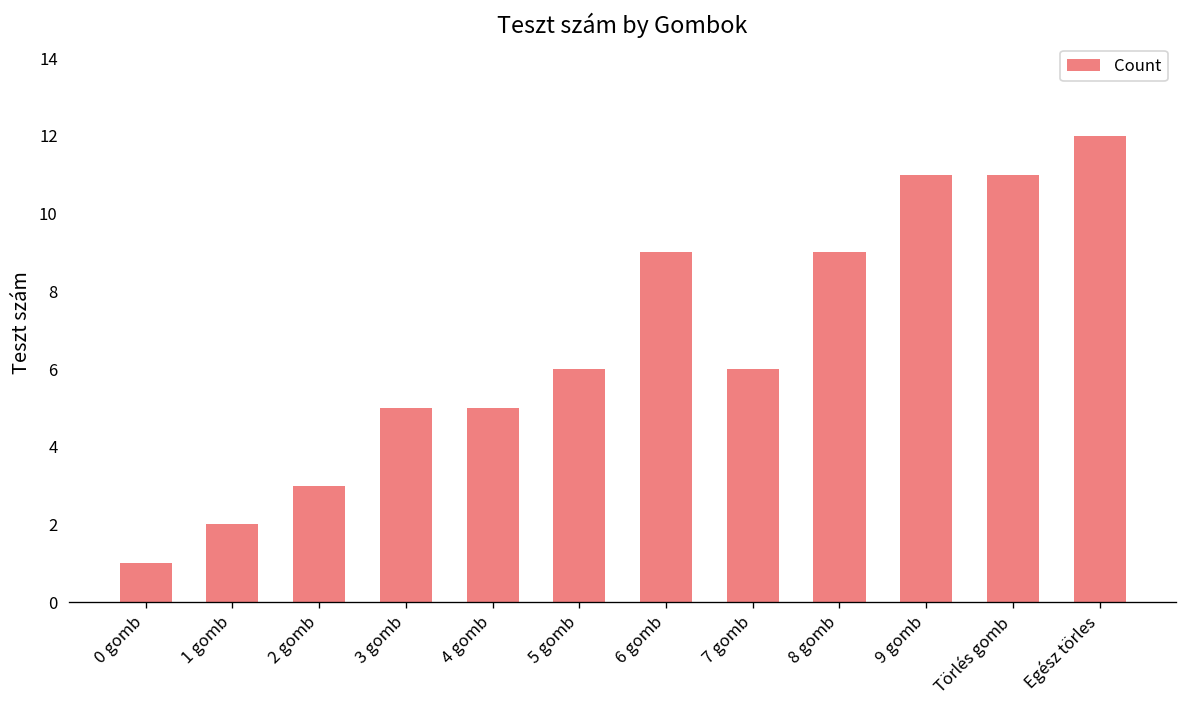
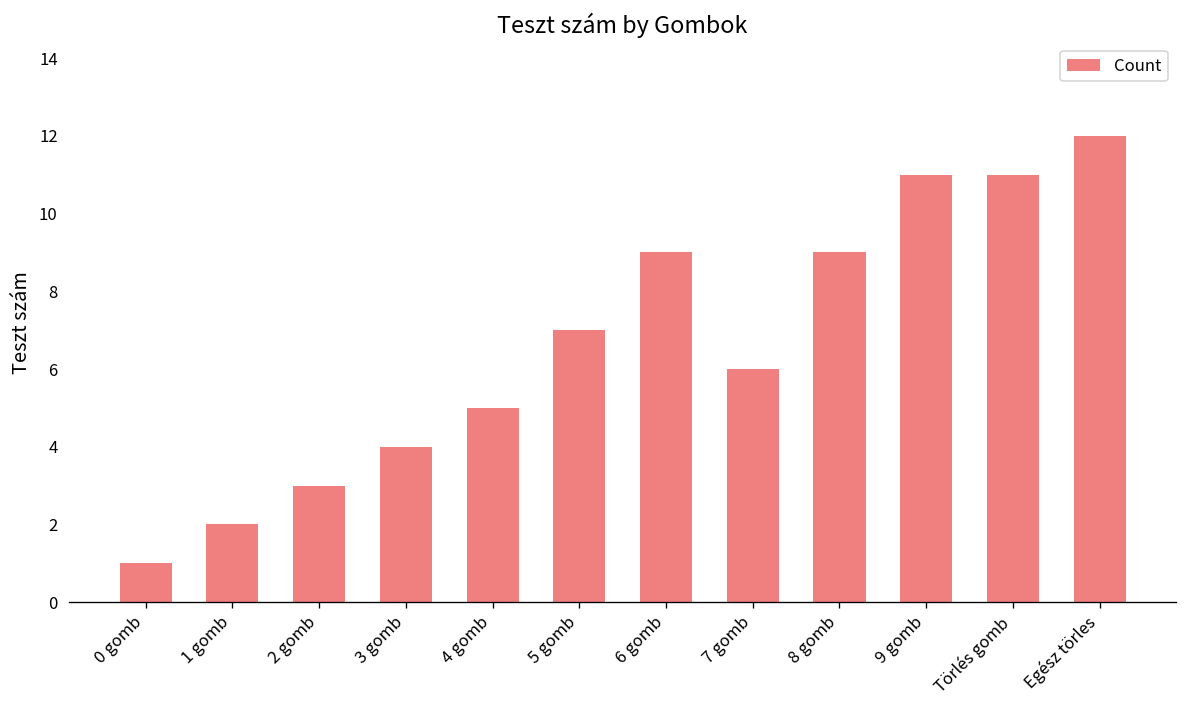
3 gomb: 5 -> 4
5 gomb: 6 -> 7
